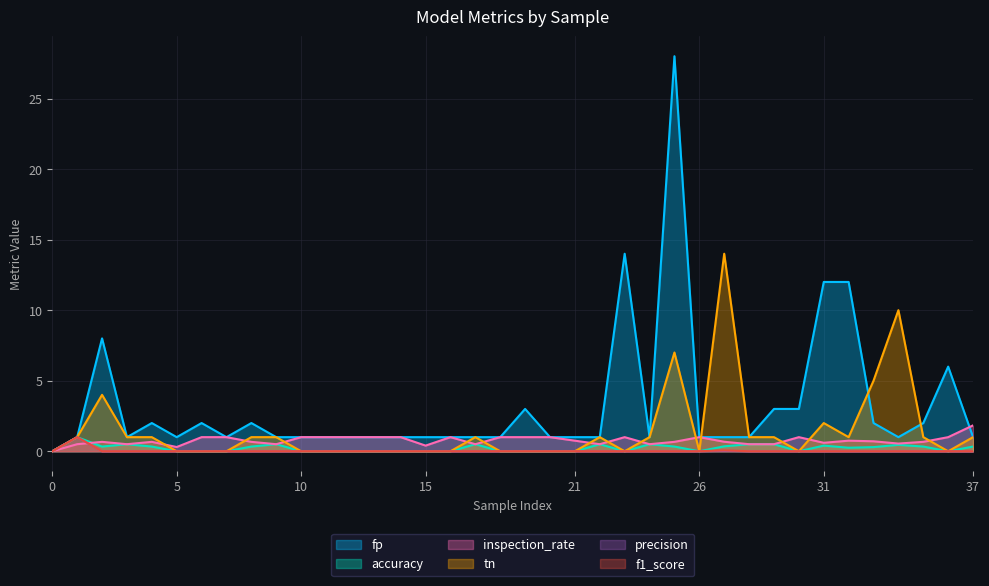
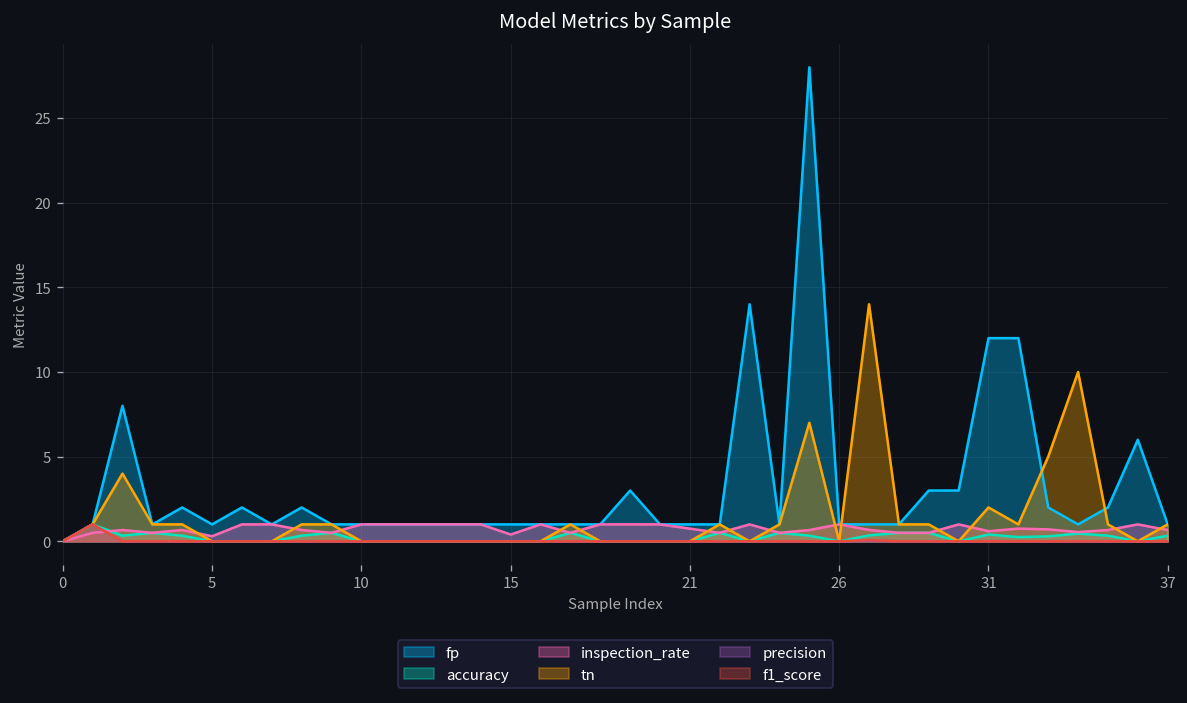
inspection_rate, 37: 1.8 -> 0.7
